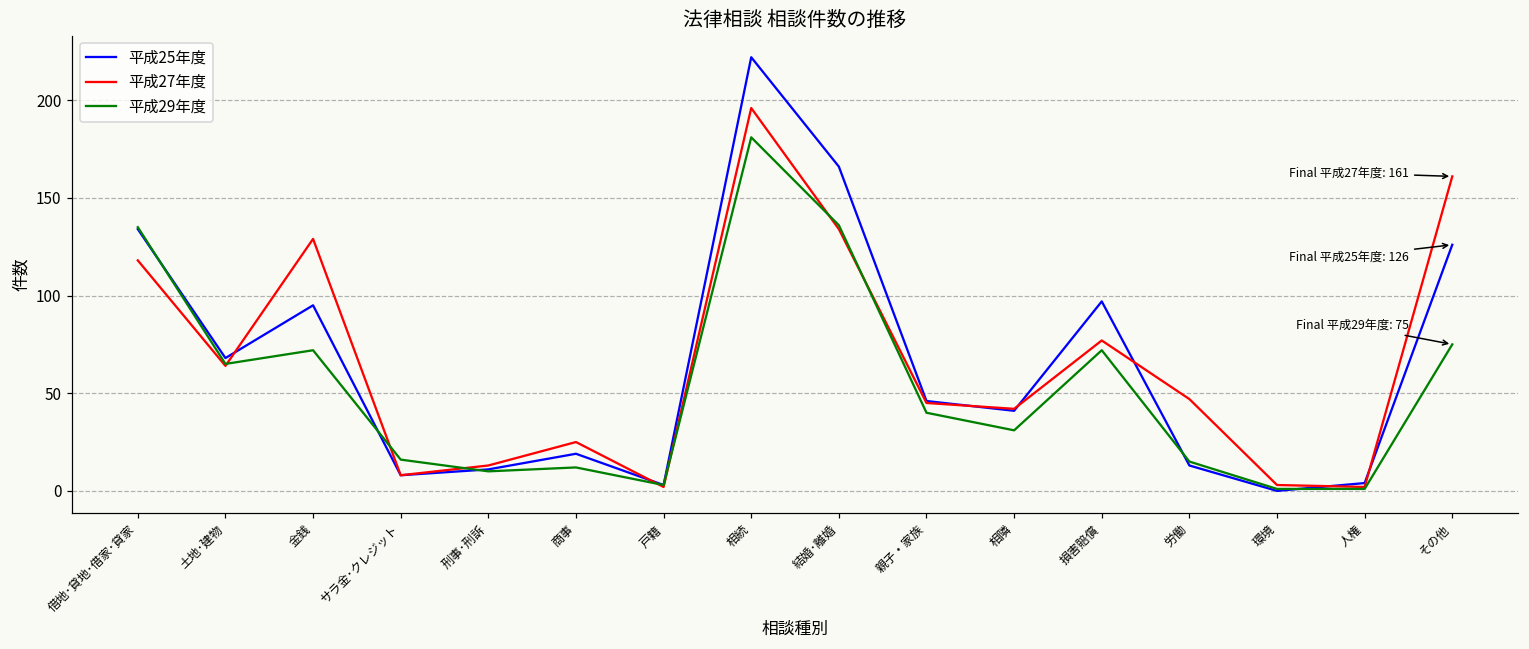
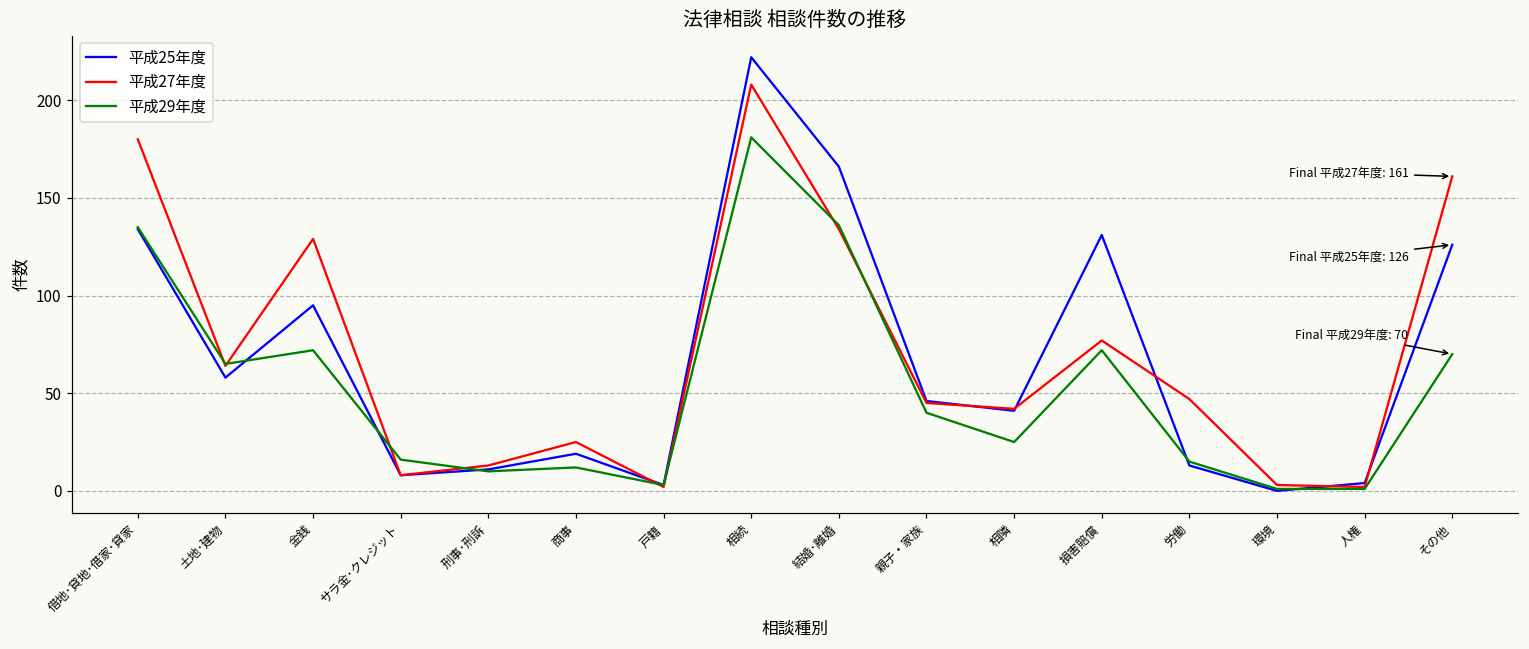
平成27年度, 借地･貸地･借家･貸家: 118 -> 180
平成25年度, 土地･建物: 68 -> 58
平成27年度, 相続: 196 -> 208
平成29年度, 相隣: 31 -> 25
平成25年度, 損害賠償: 97 -> 131
平成29年度, その他: 75 -> 70
